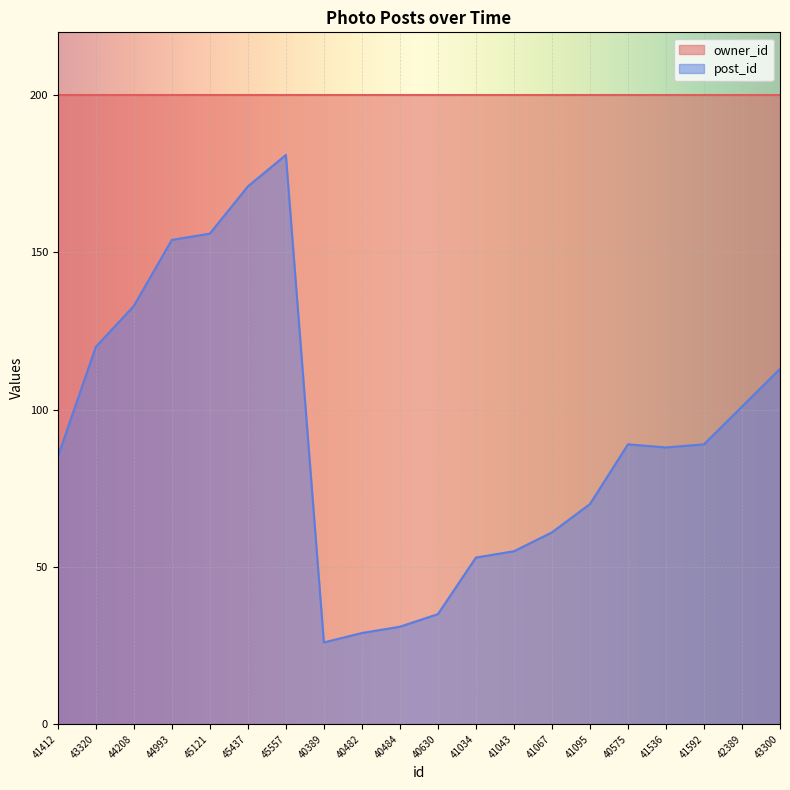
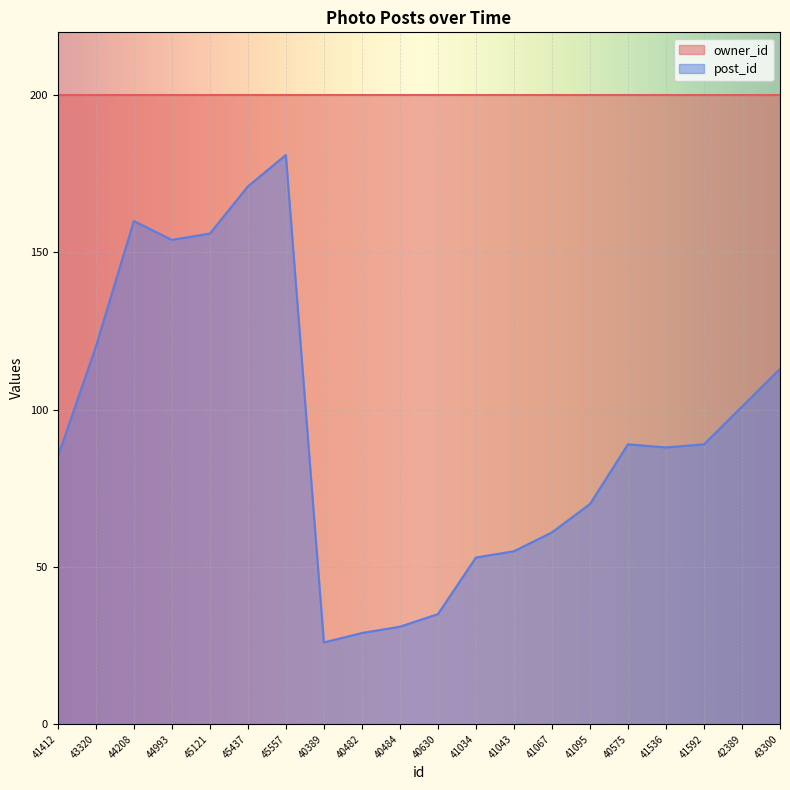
post_id, 44208: 133 -> 160
